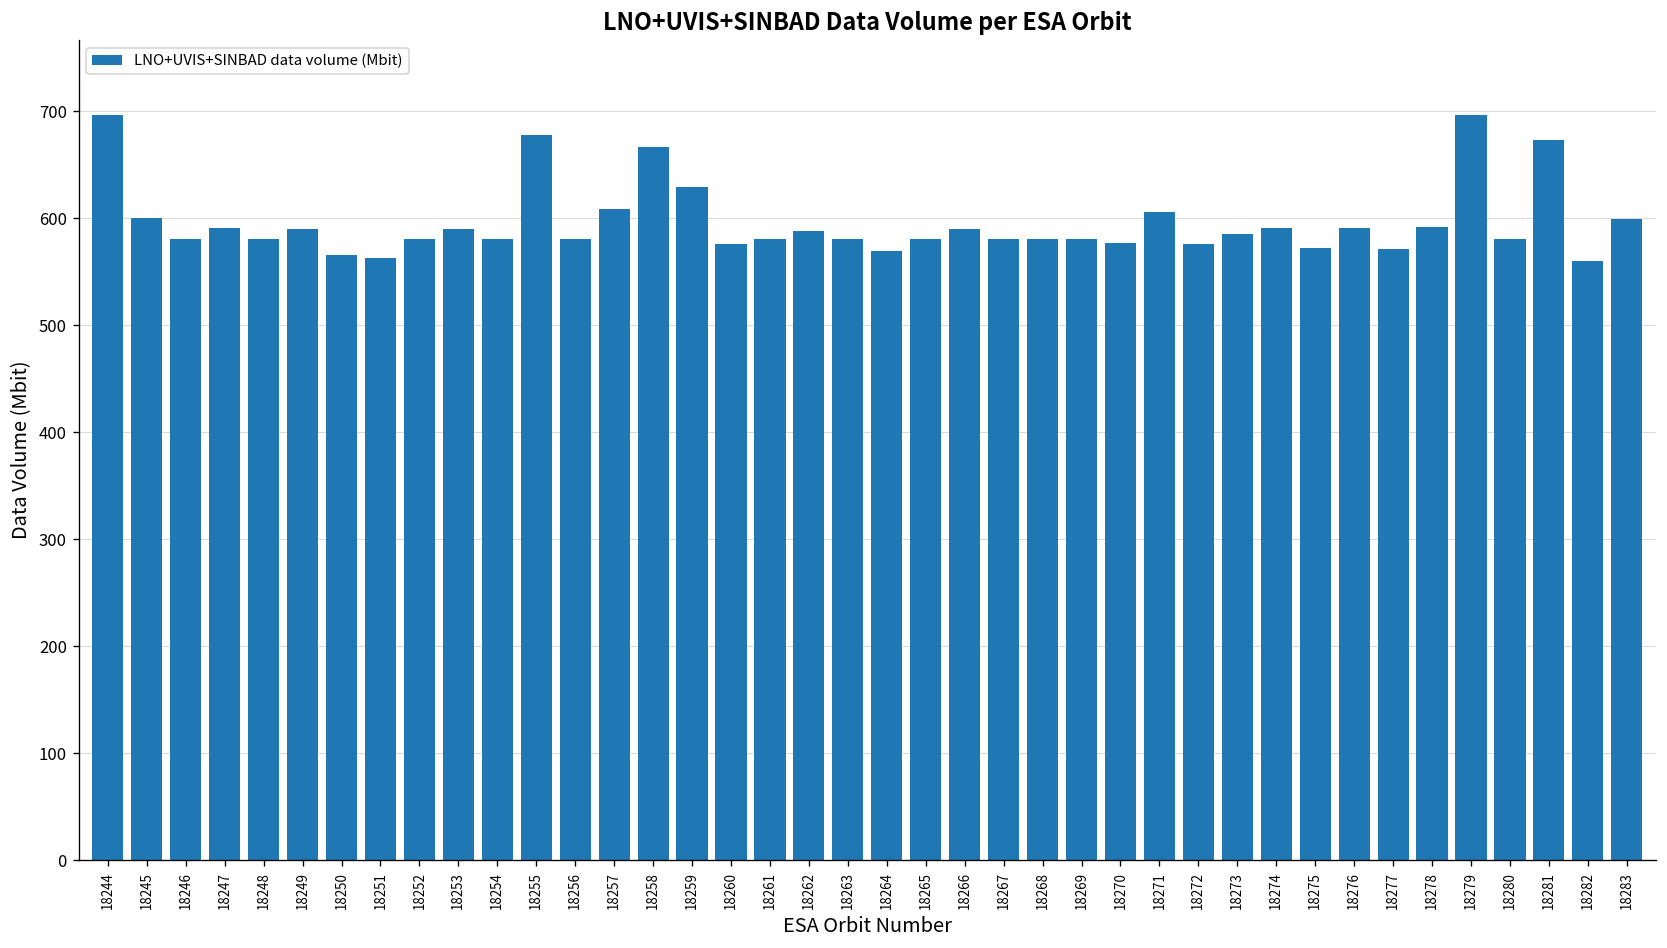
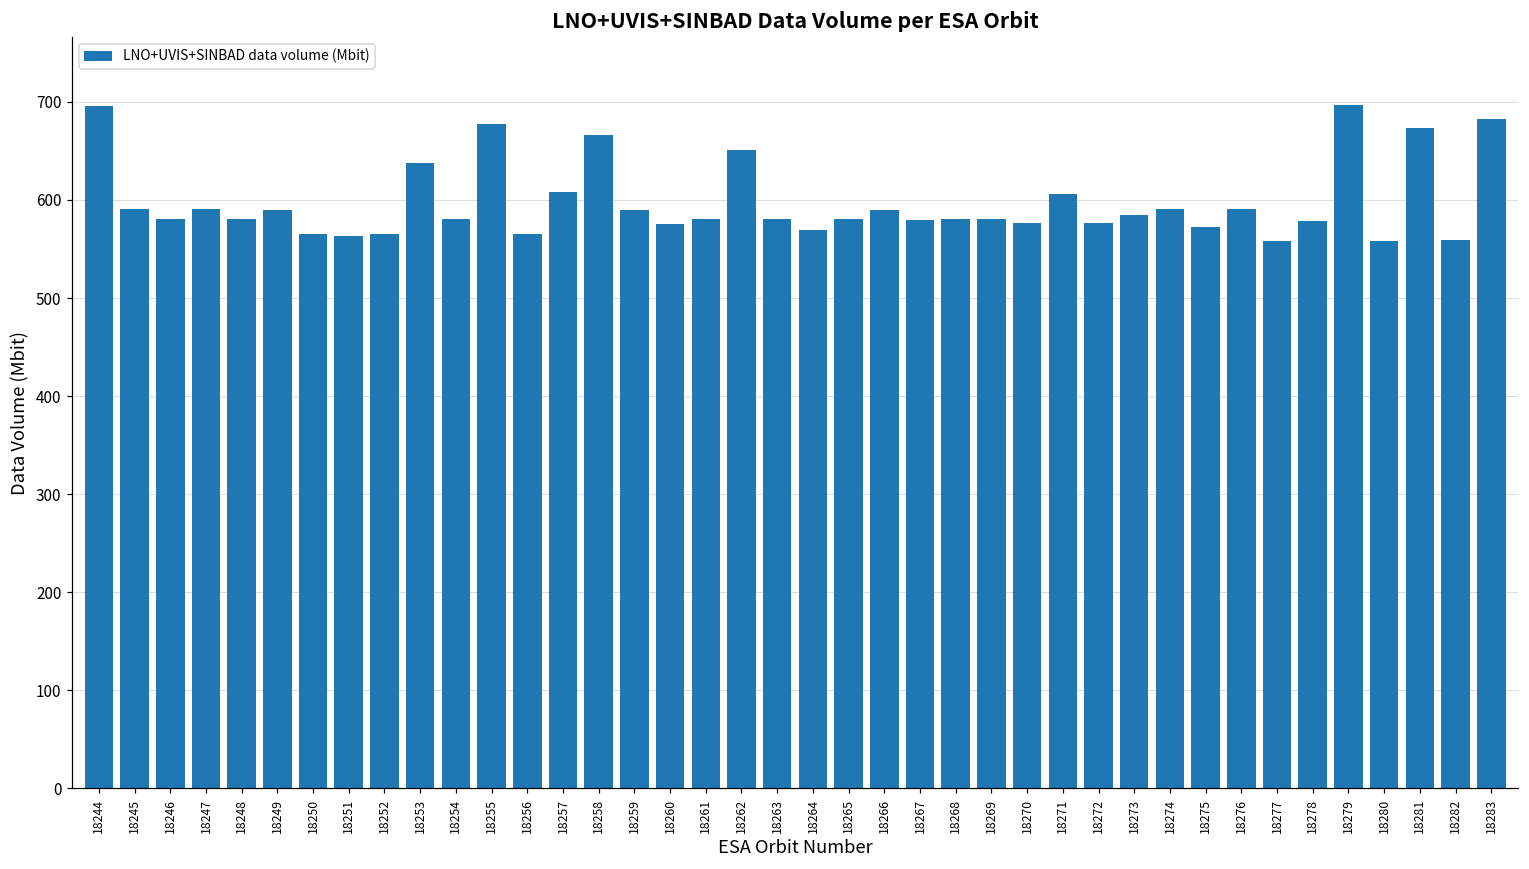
18245: 600 -> 590
18252: 580 -> 570
18253: 590 -> 640
18256: 580 -> 570
18259: 630 -> 590
18262: 590 -> 650
18277: 570 -> 560
18278: 590 -> 580
18280: 580 -> 560
18283: 600 -> 680
